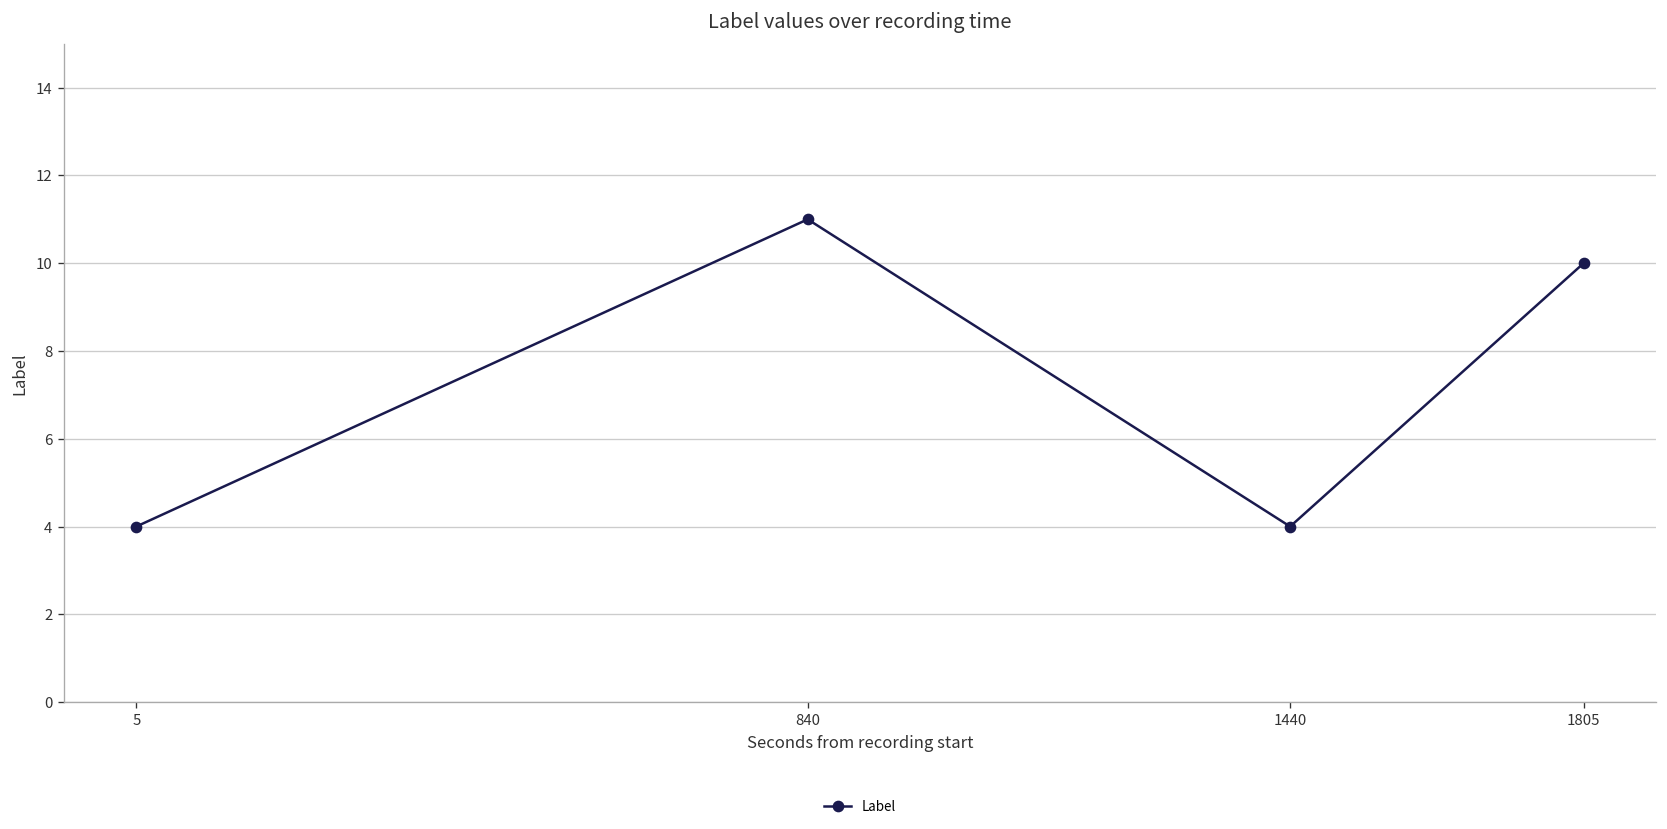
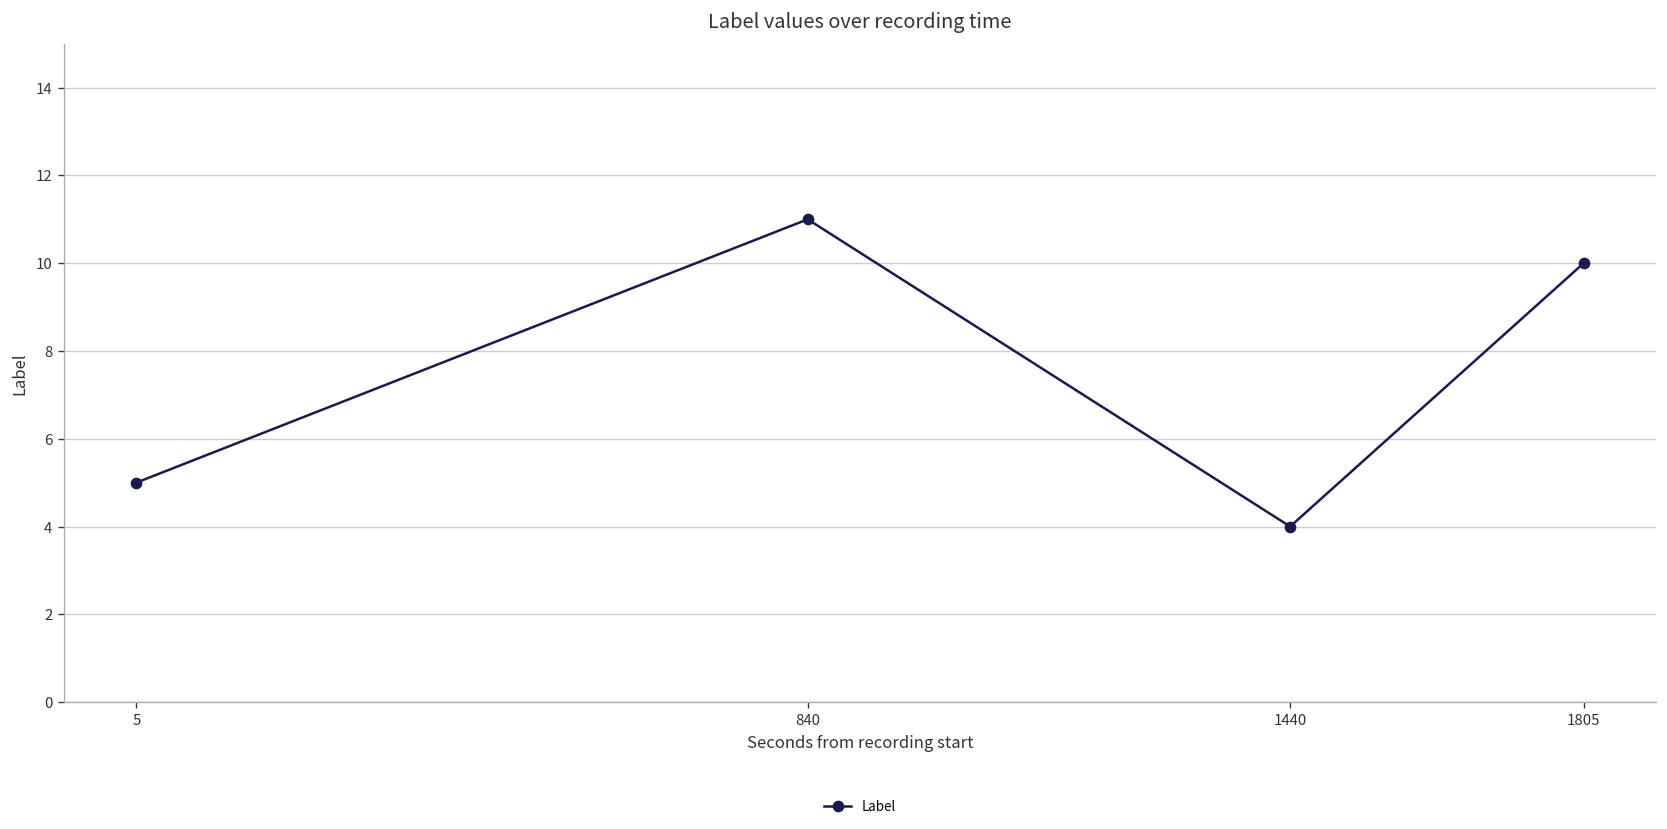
5: 4 -> 5
